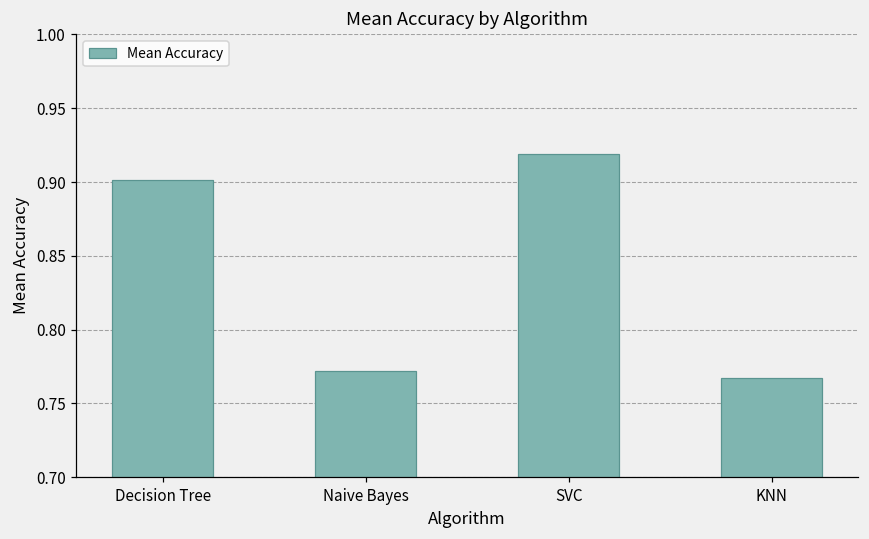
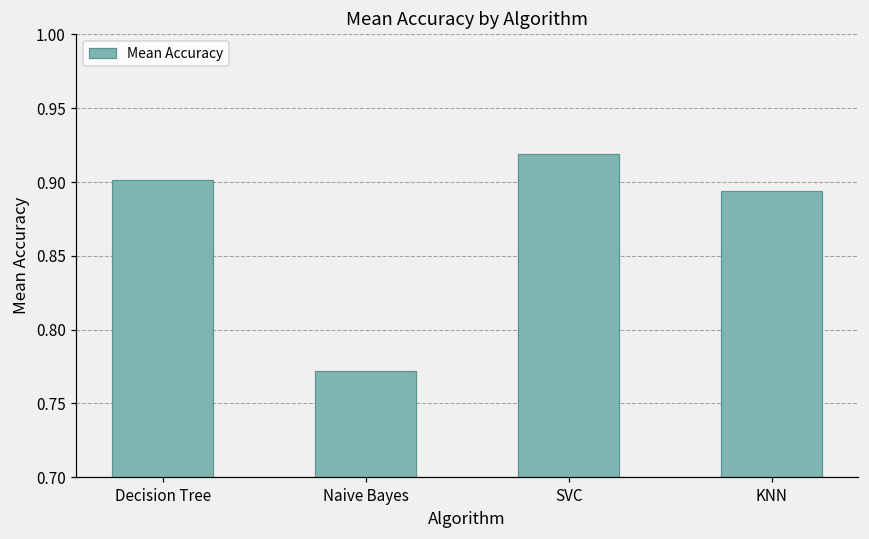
KNN: 0.767 -> 0.894
